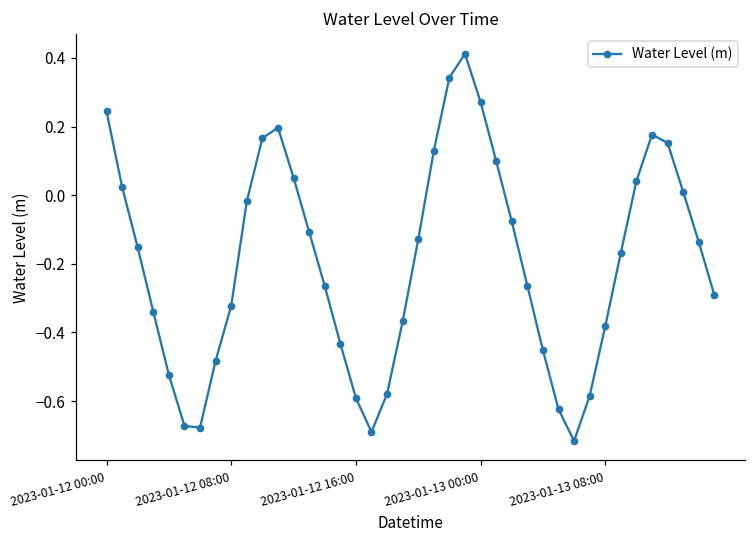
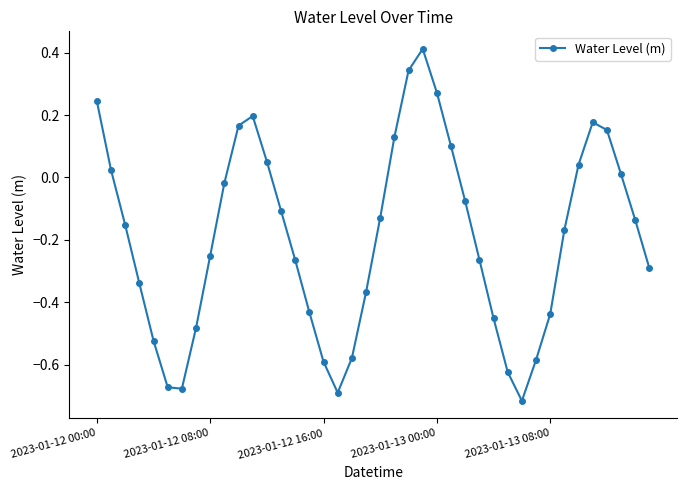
2023-01-12 08:00: -0.32 -> -0.25
2023-01-13 08:00: -0.38 -> -0.44
